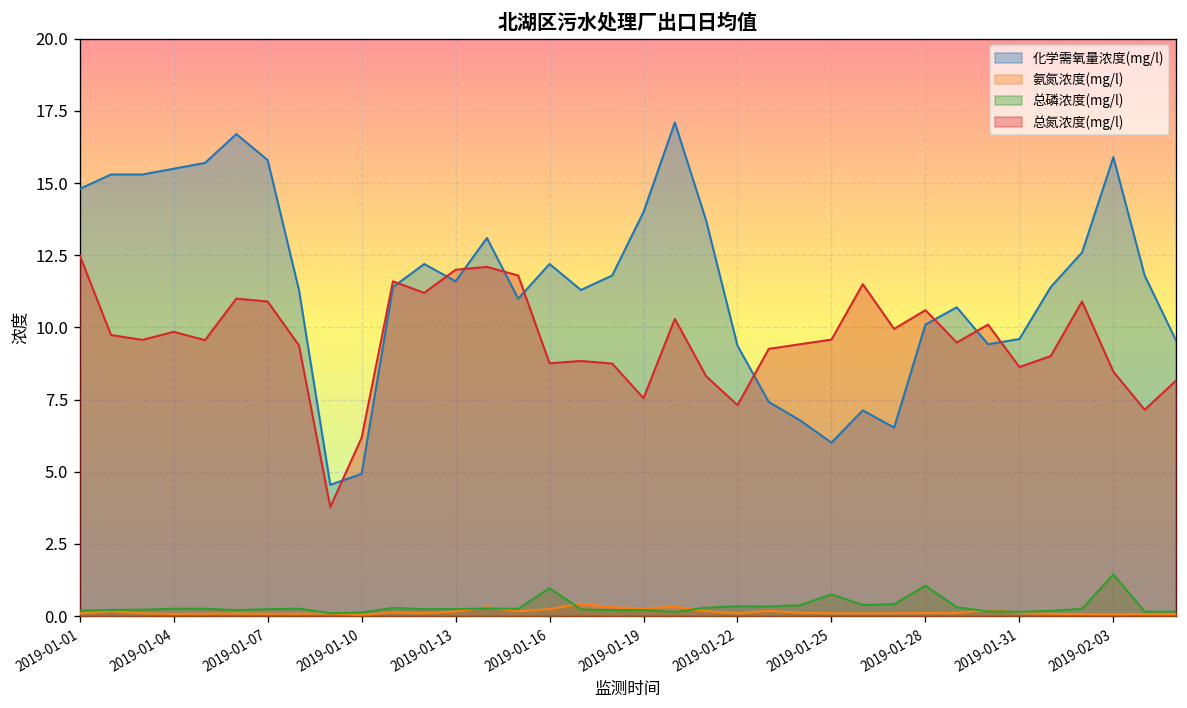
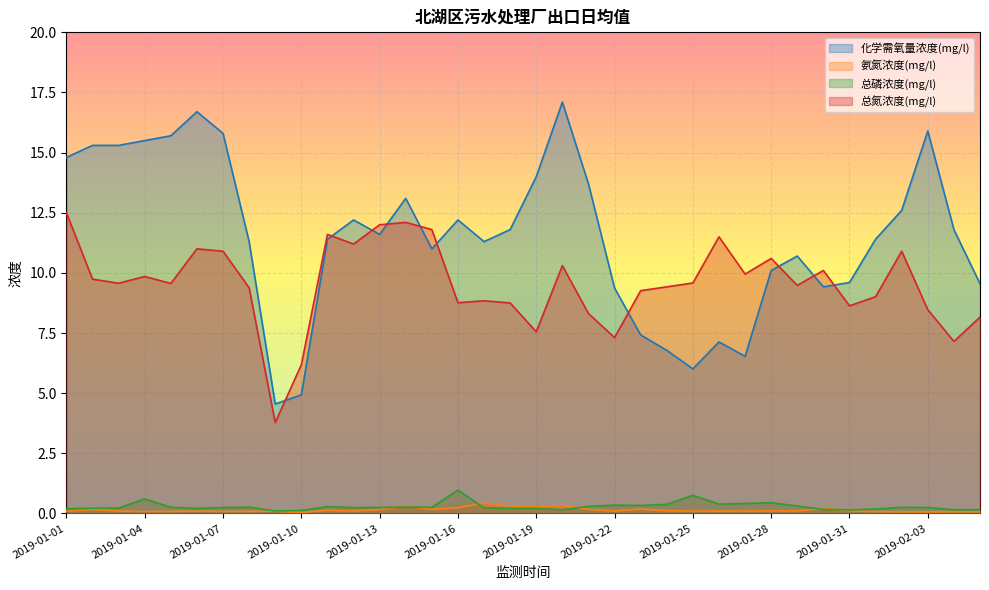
总磷浓度(mg/l), 2019-01-04: 0.3 -> 0.6
总磷浓度(mg/l), 2019-01-28: 1.1 -> 0.4
总磷浓度(mg/l), 2019-02-03: 1.4 -> 0.2
